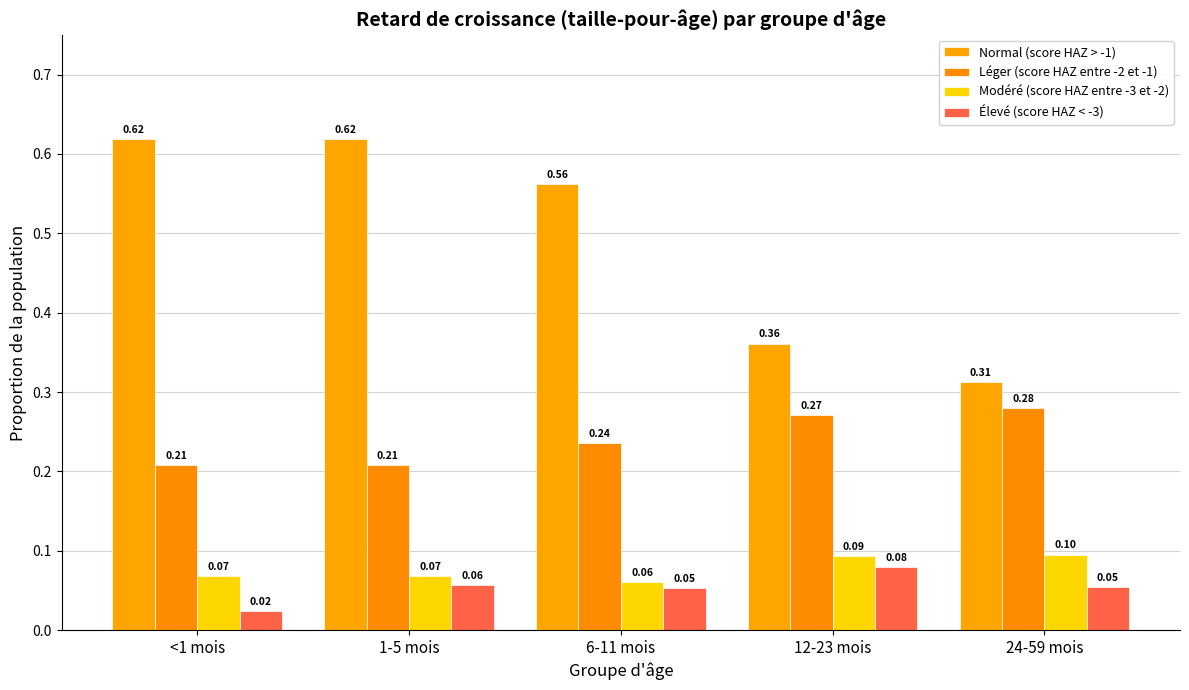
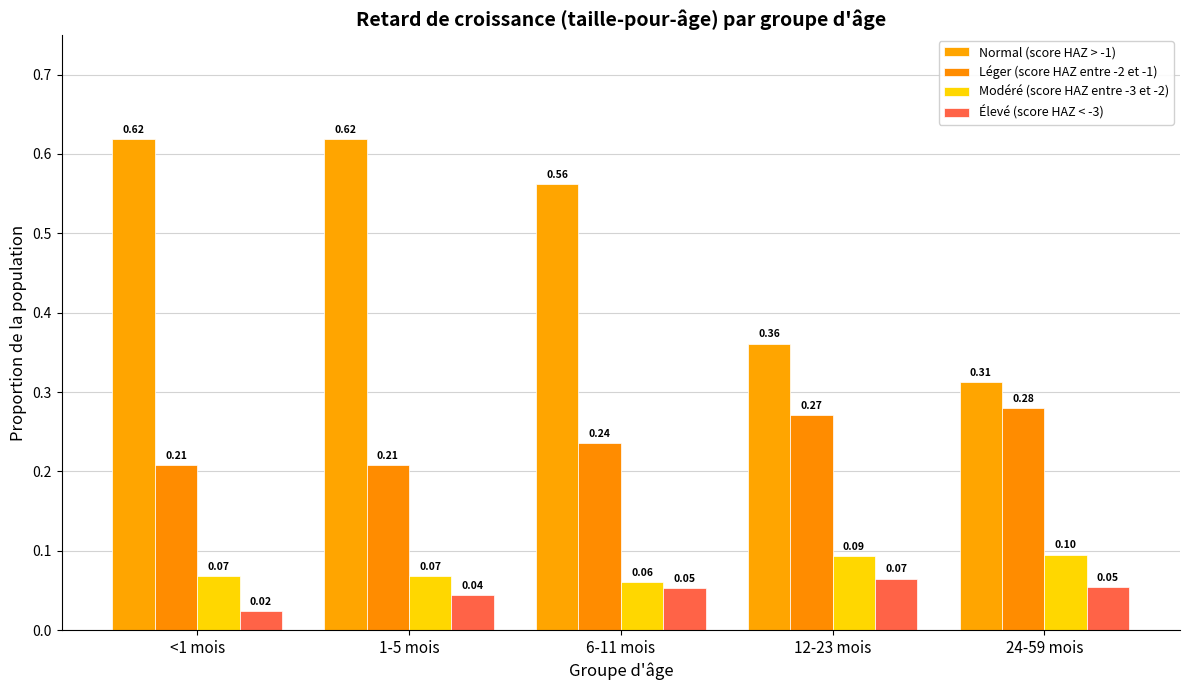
Élevé (score HAZ < -3), 1-5 mois: 0.06 -> 0.04
Élevé (score HAZ < -3), 12-23 mois: 0.08 -> 0.07
